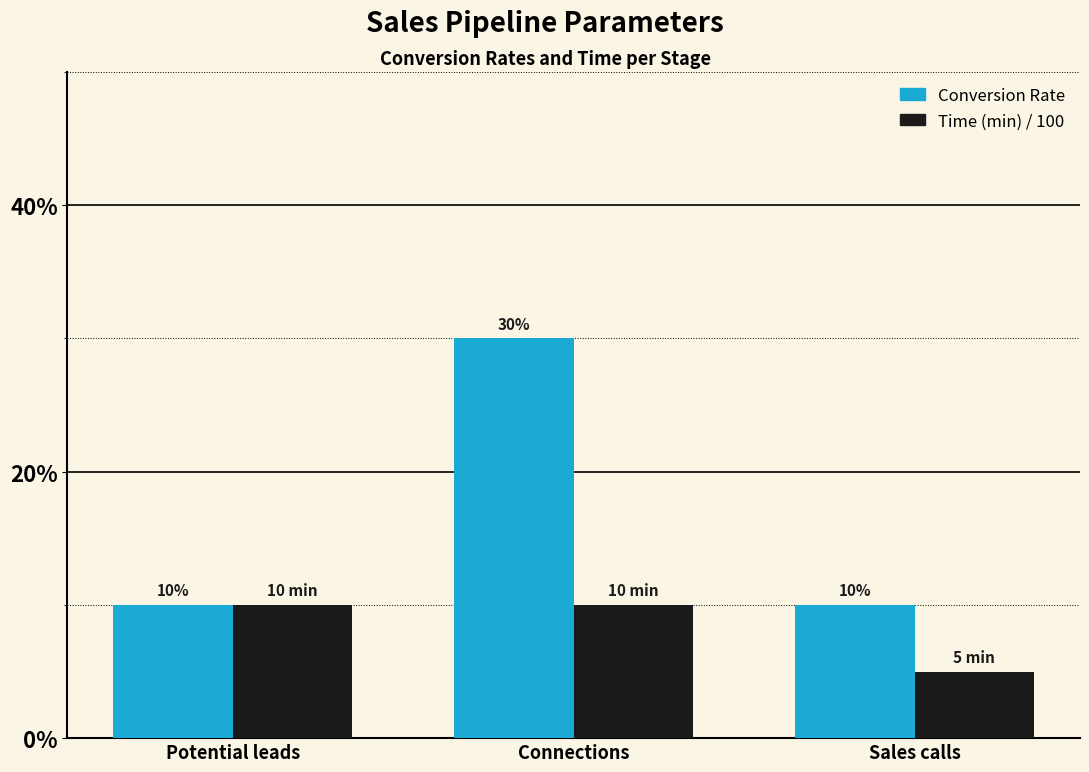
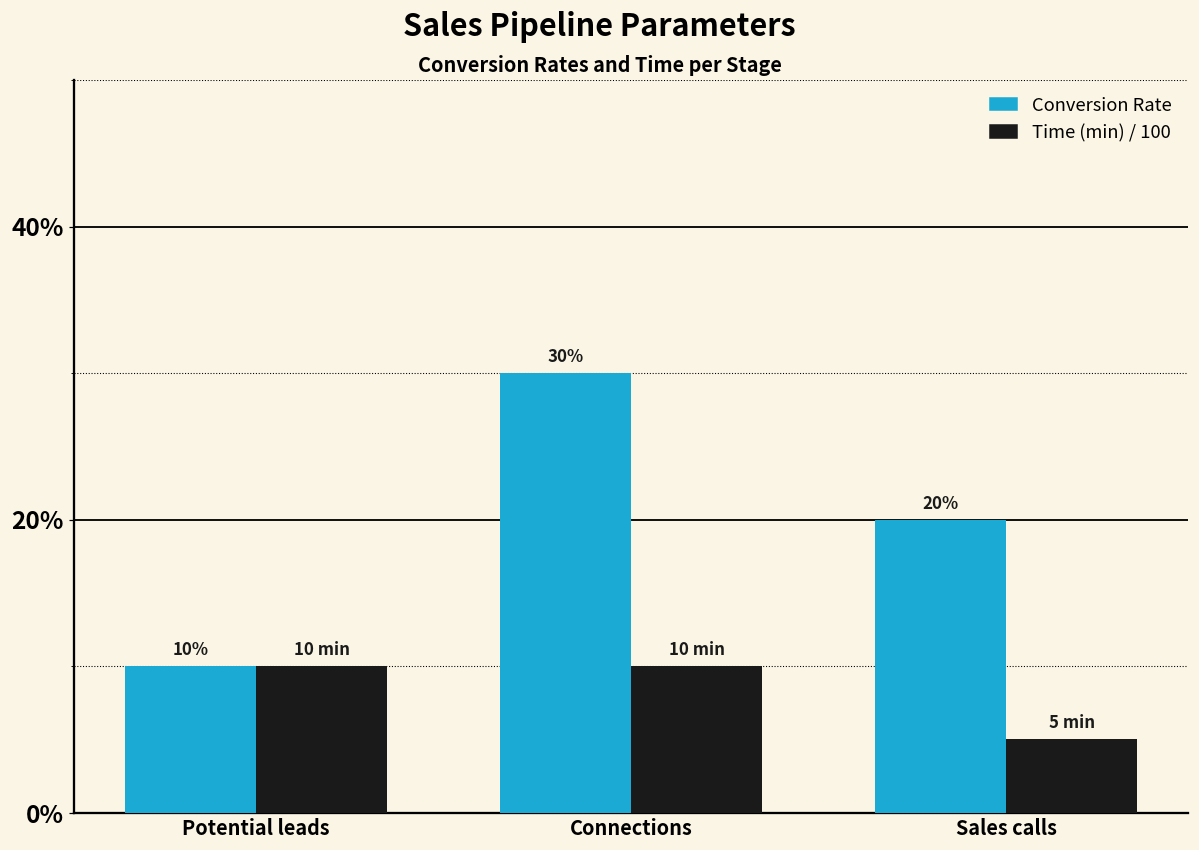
Conversion Rate, Sales calls: 10% -> 20%
